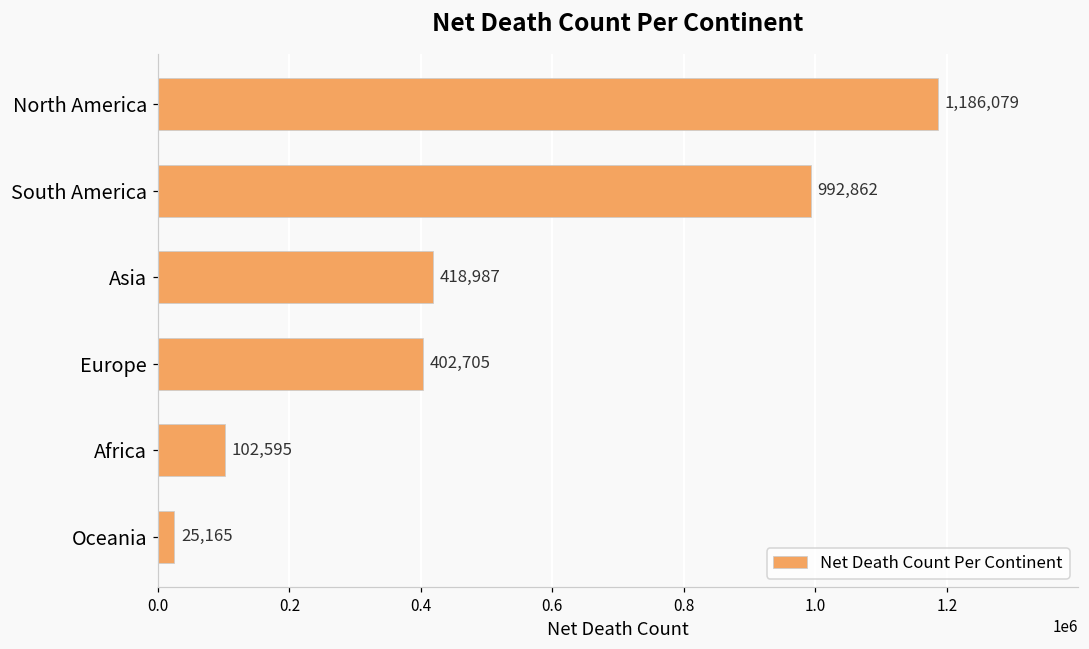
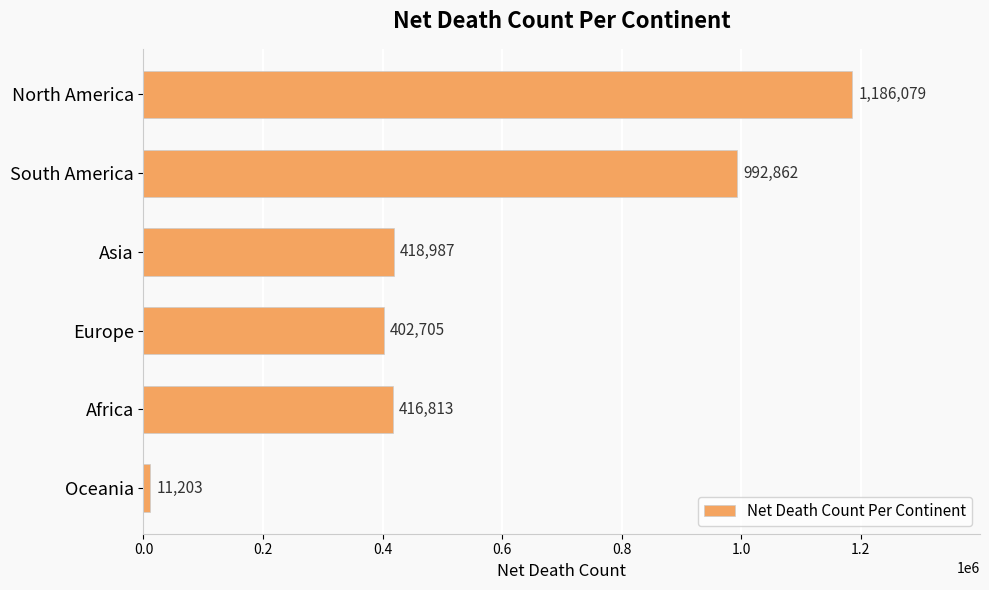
Africa: 102,595 -> 416,813
Oceania: 25,165 -> 11,203
